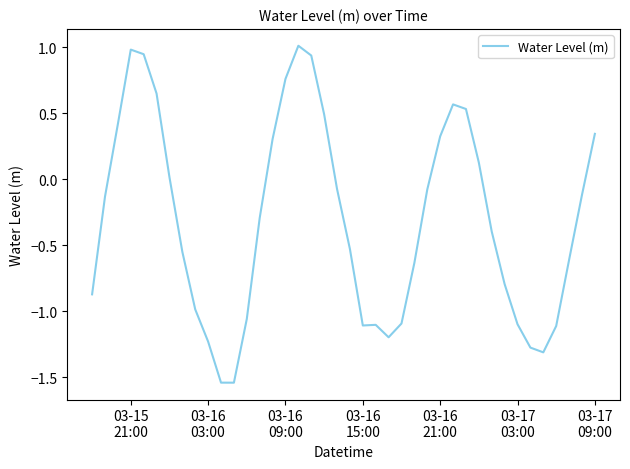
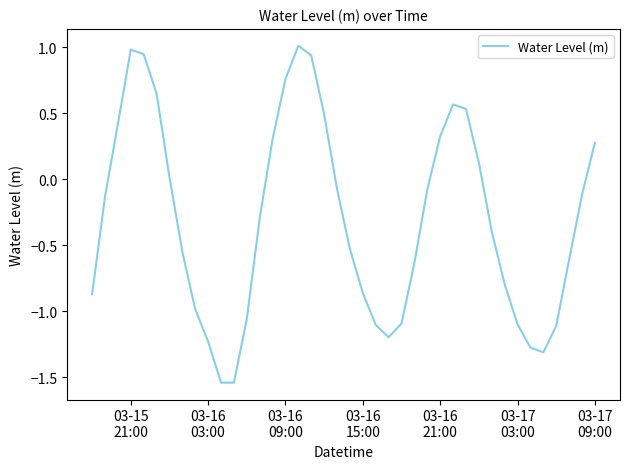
03-16 15:00: -1.11 -> -0.86
03-17 09:00: 0.34 -> 0.27
